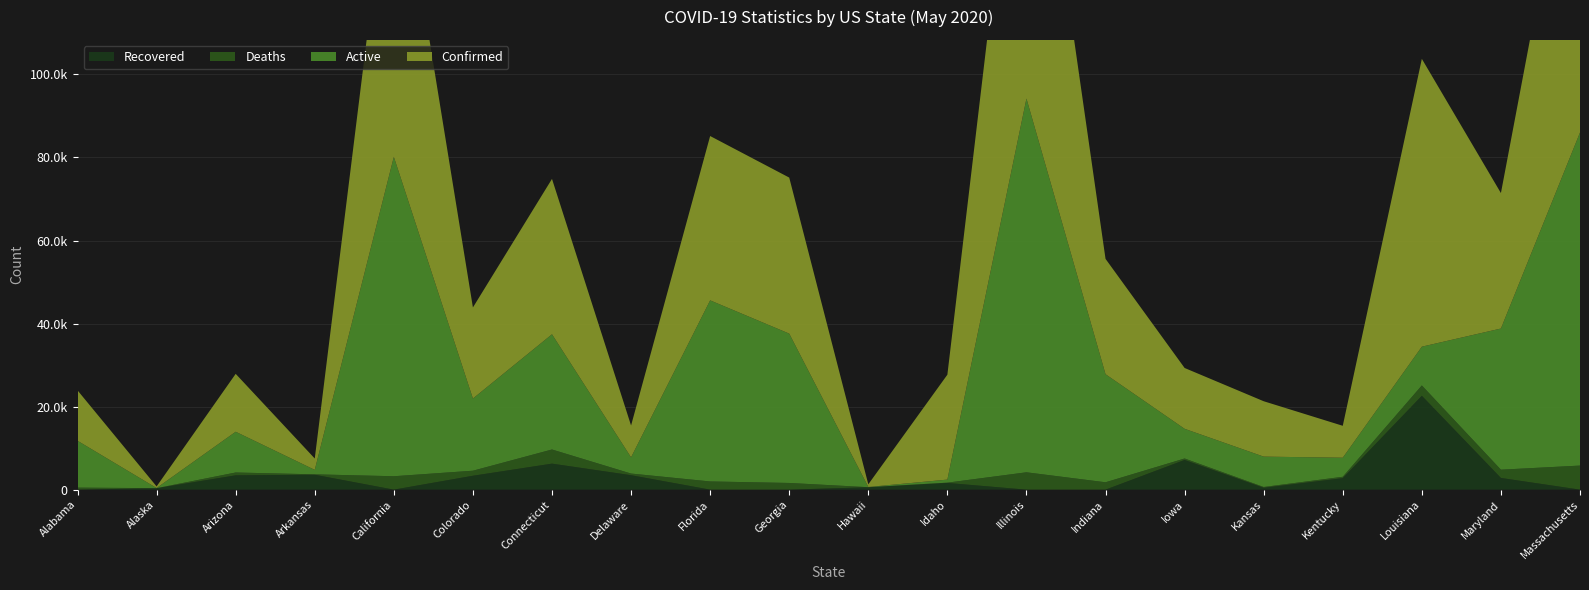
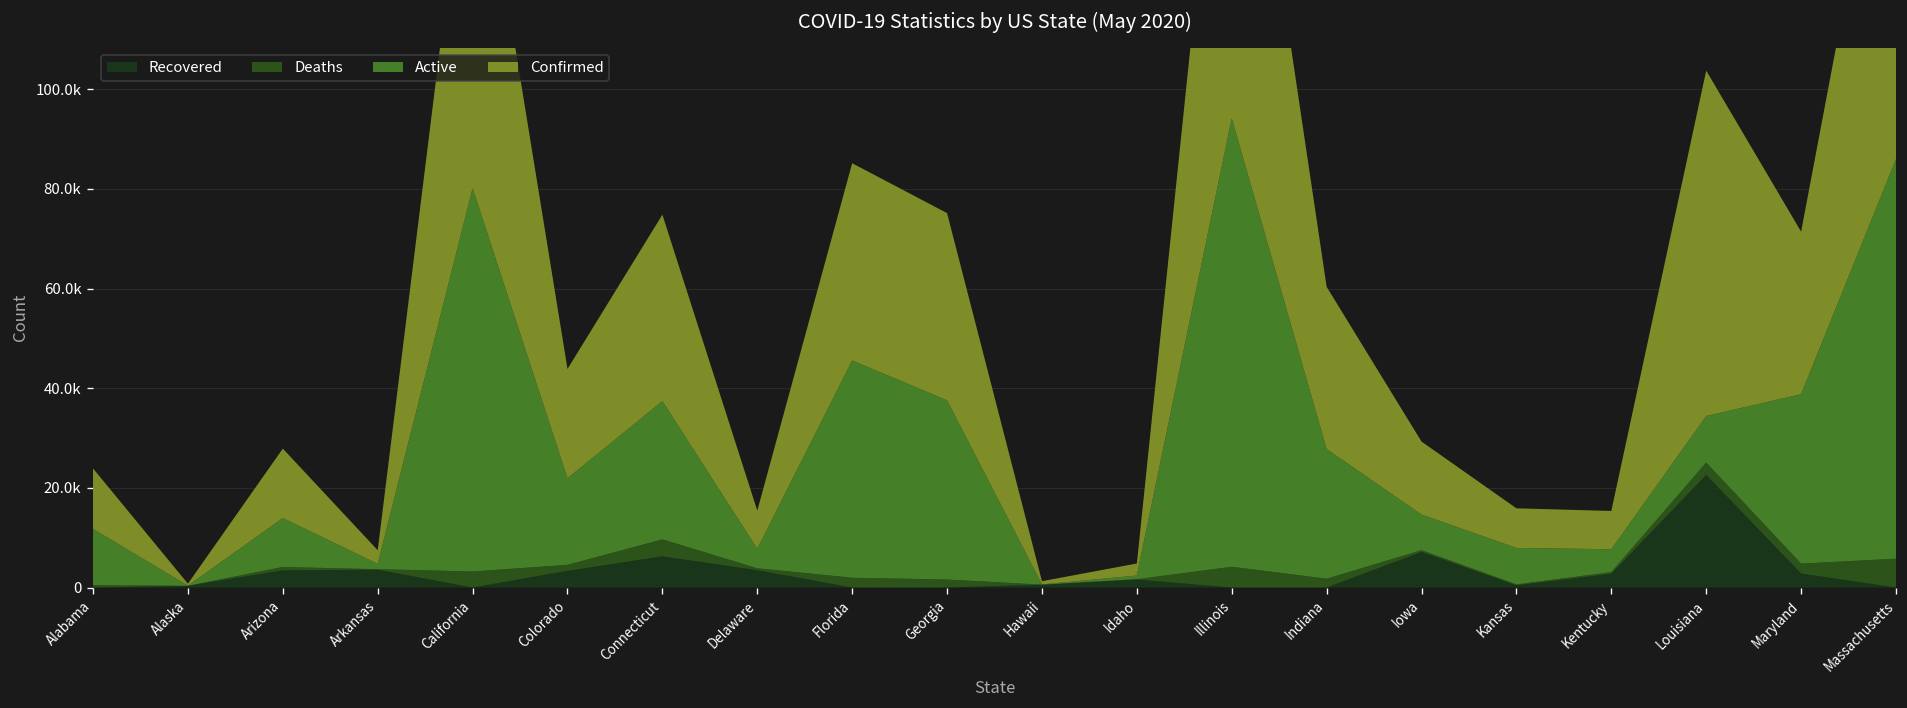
Confirmed, Idaho: 25000 -> 2000
Confirmed, Indiana: 28000 -> 33000
Confirmed, Kansas: 13000 -> 8000
